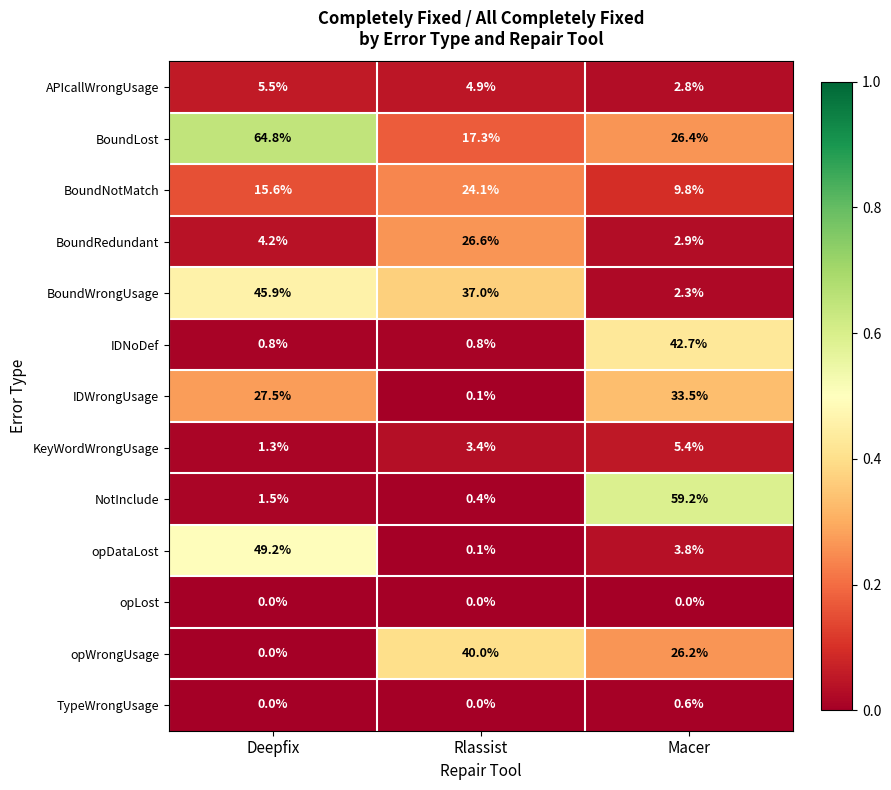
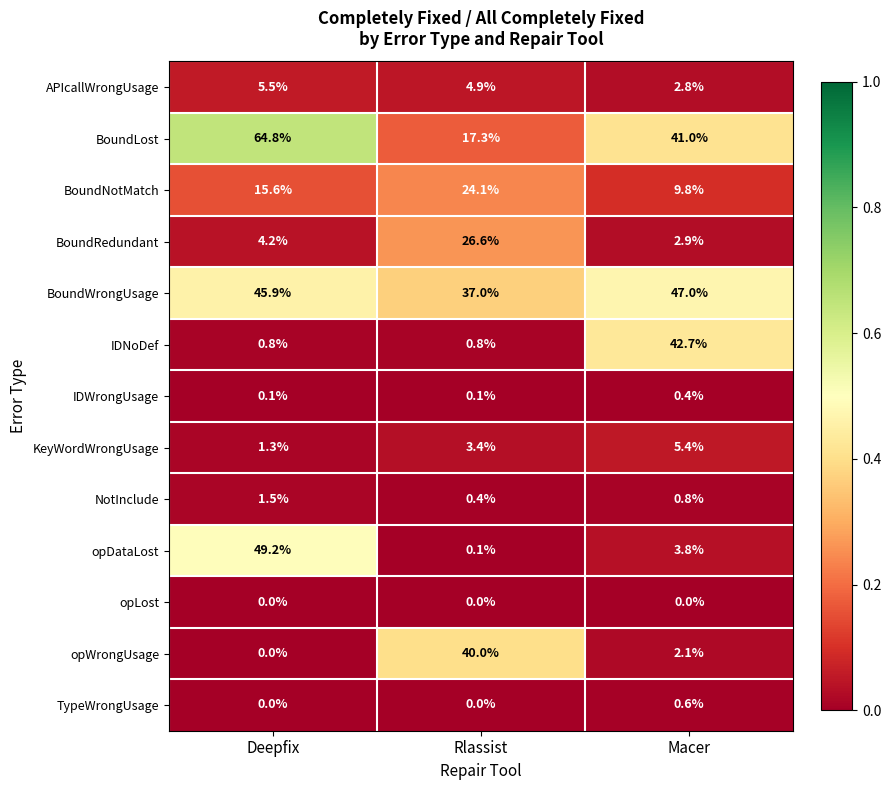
BoundLost, Macer: 26.4% -> 41.0%
BoundWrongUsage, Macer: 2.3% -> 47.0%
IDWrongUsage, Deepfix: 27.5% -> 0.1%
IDWrongUsage, Macer: 33.5% -> 0.4%
NotInclude, Macer: 59.2% -> 0.8%
opWrongUsage, Macer: 26.2% -> 2.1%
